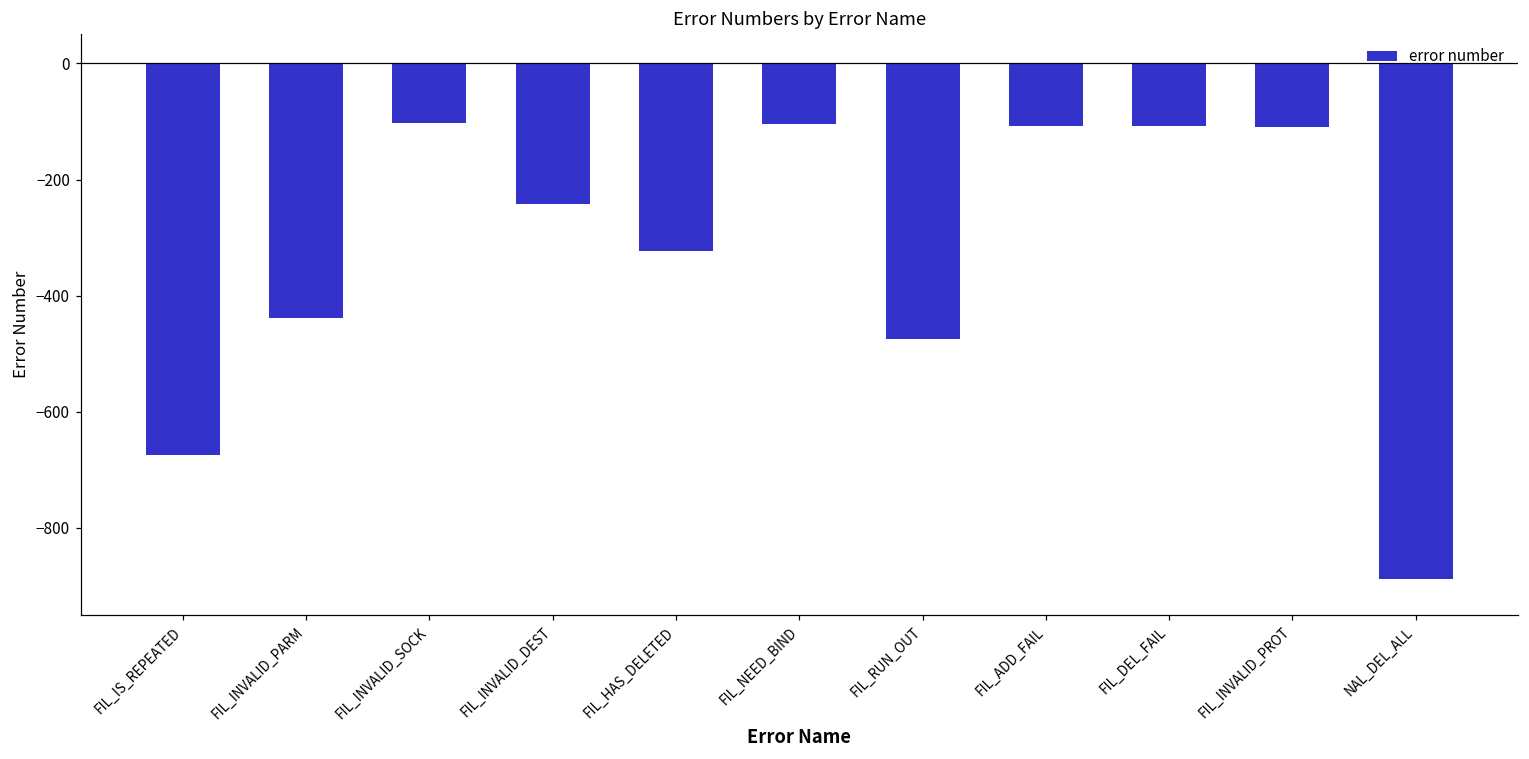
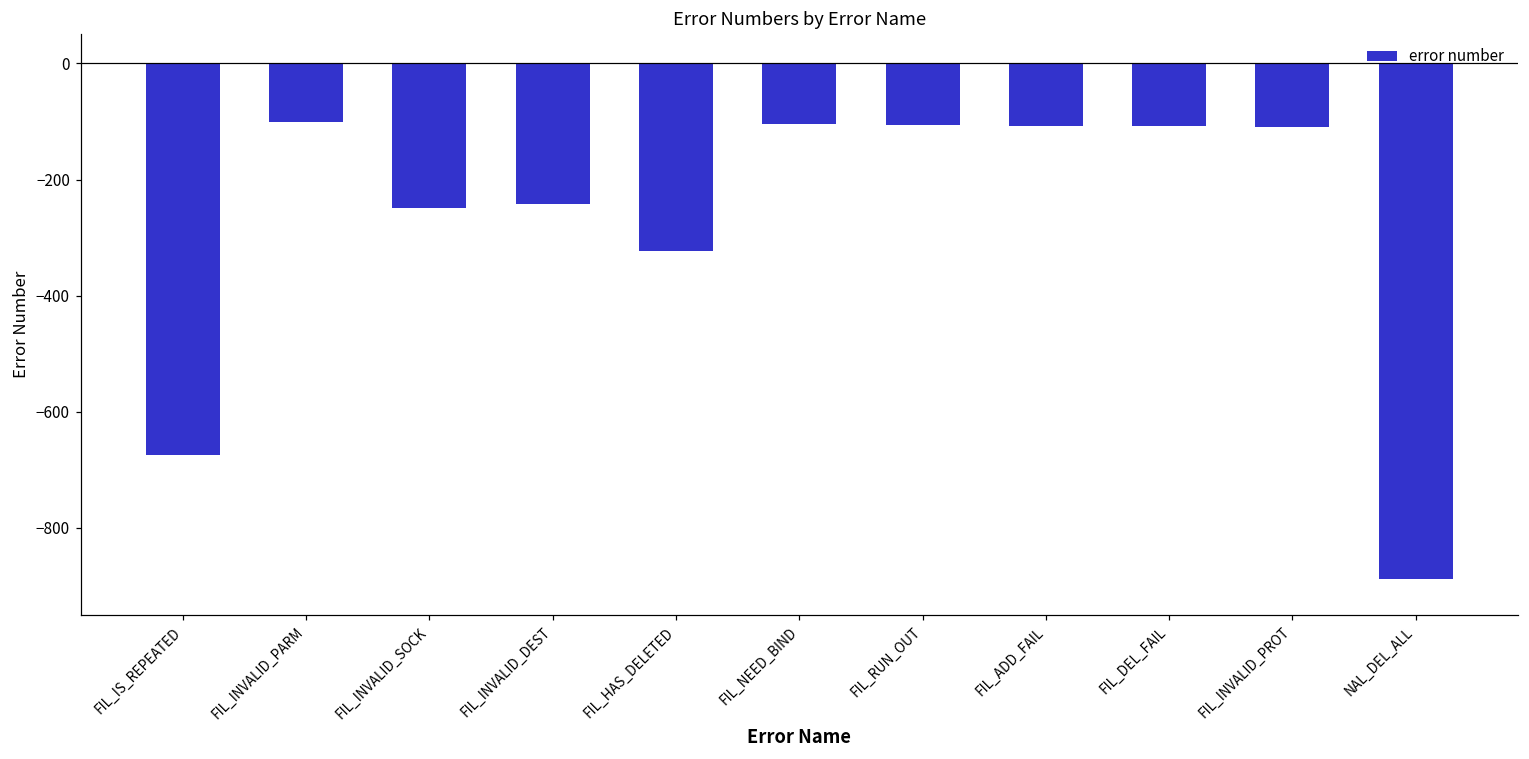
FIL_INVALID_PARM: -440 -> -100
FIL_INVALID_SOCK: -100 -> -250
FIL_RUN_OUT: -480 -> -110
